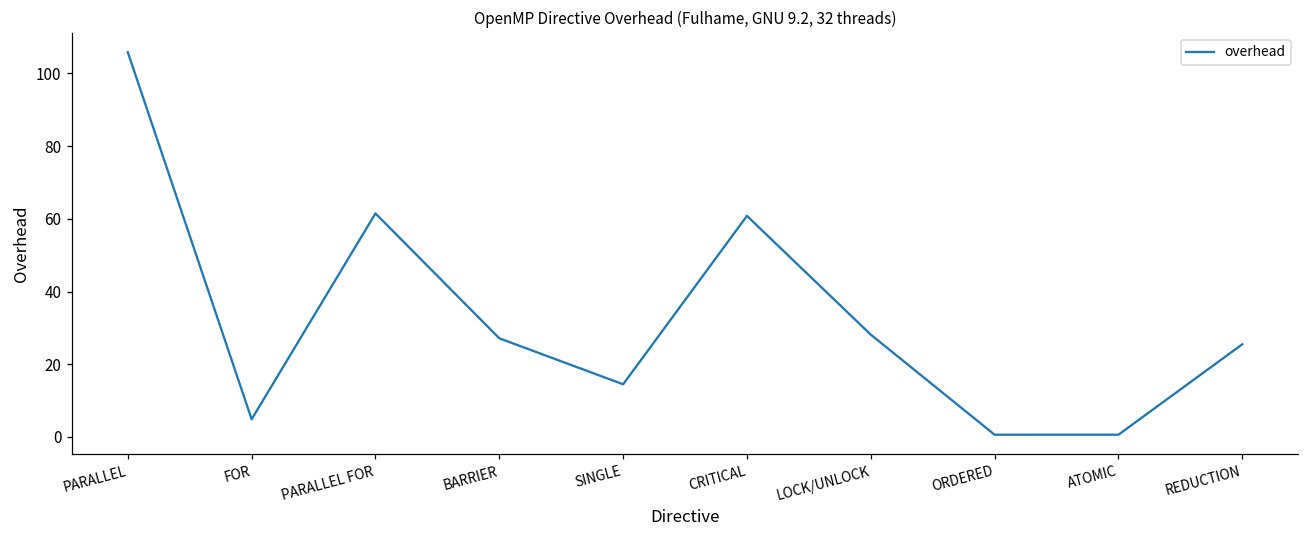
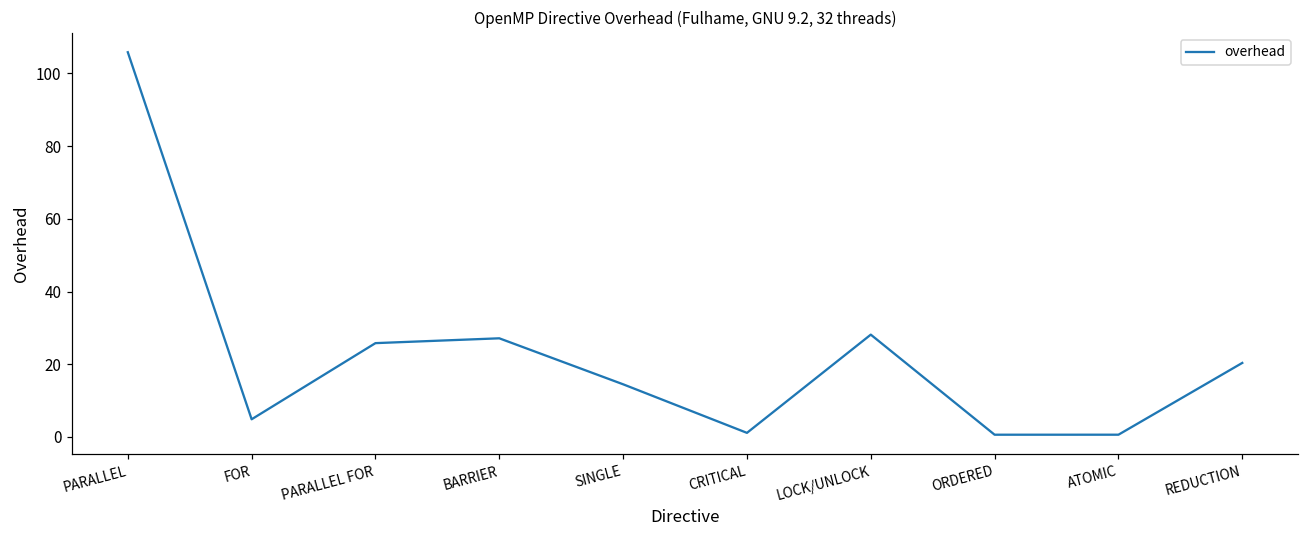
PARALLEL FOR: 61 -> 26
CRITICAL: 61 -> 1
REDUCTION: 25 -> 20
